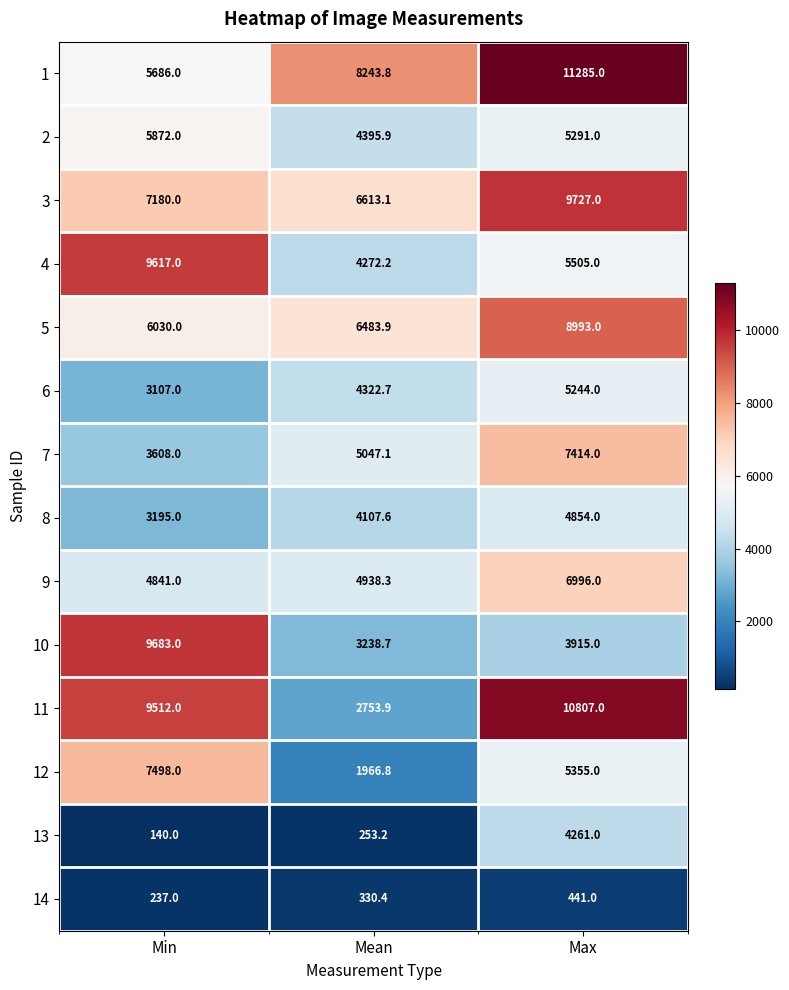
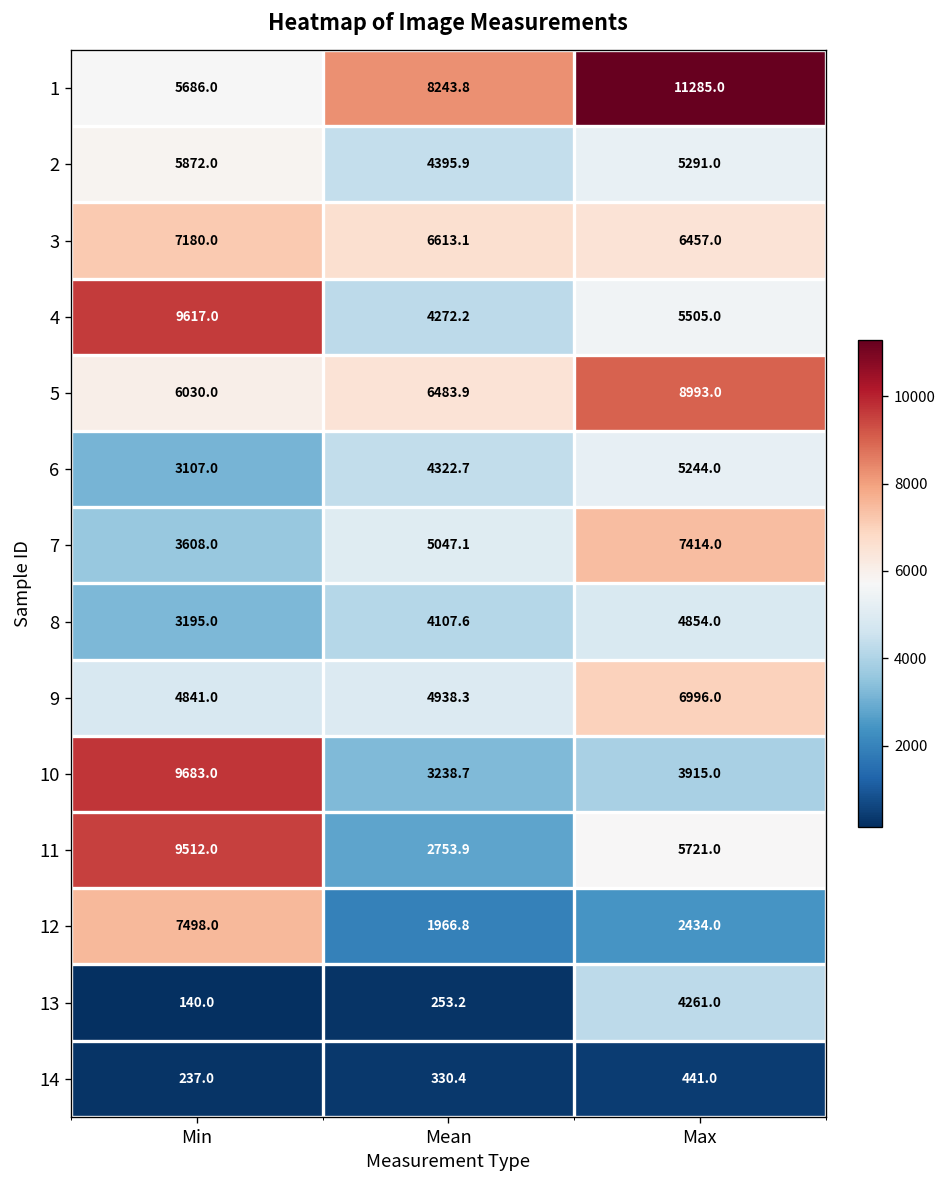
3, Max: 9727.0 -> 6457.0
11, Max: 10807.0 -> 5721.0
12, Max: 5355.0 -> 2434.0
